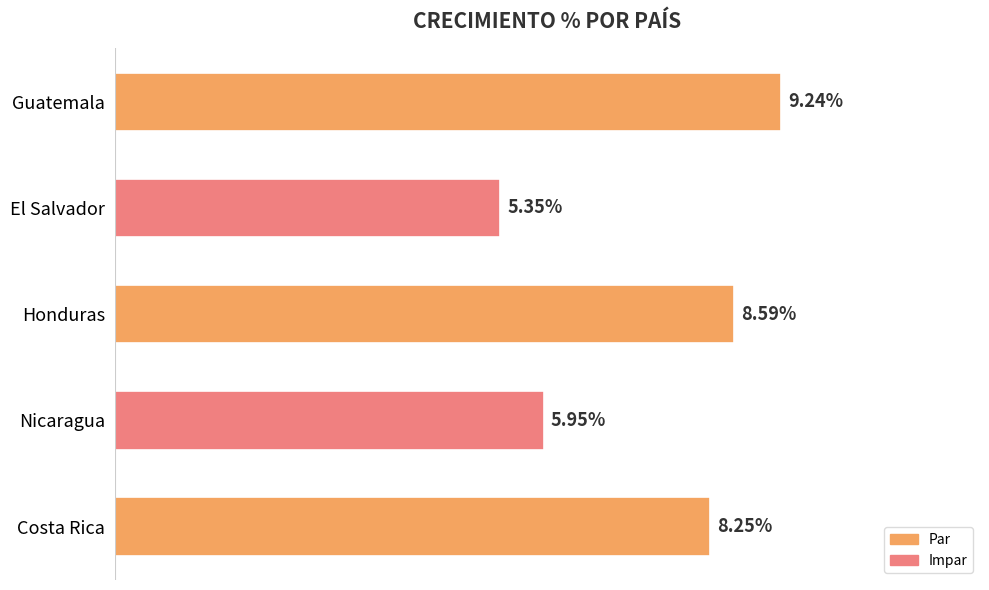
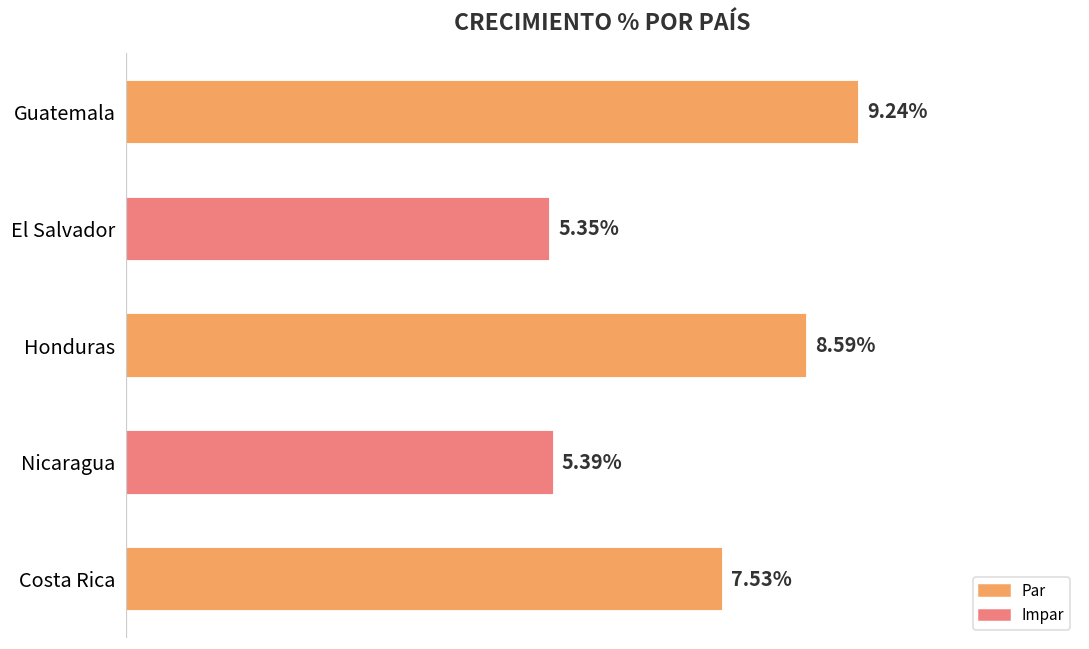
Nicaragua: 5.95% -> 5.39%
Costa Rica: 8.25% -> 7.53%
